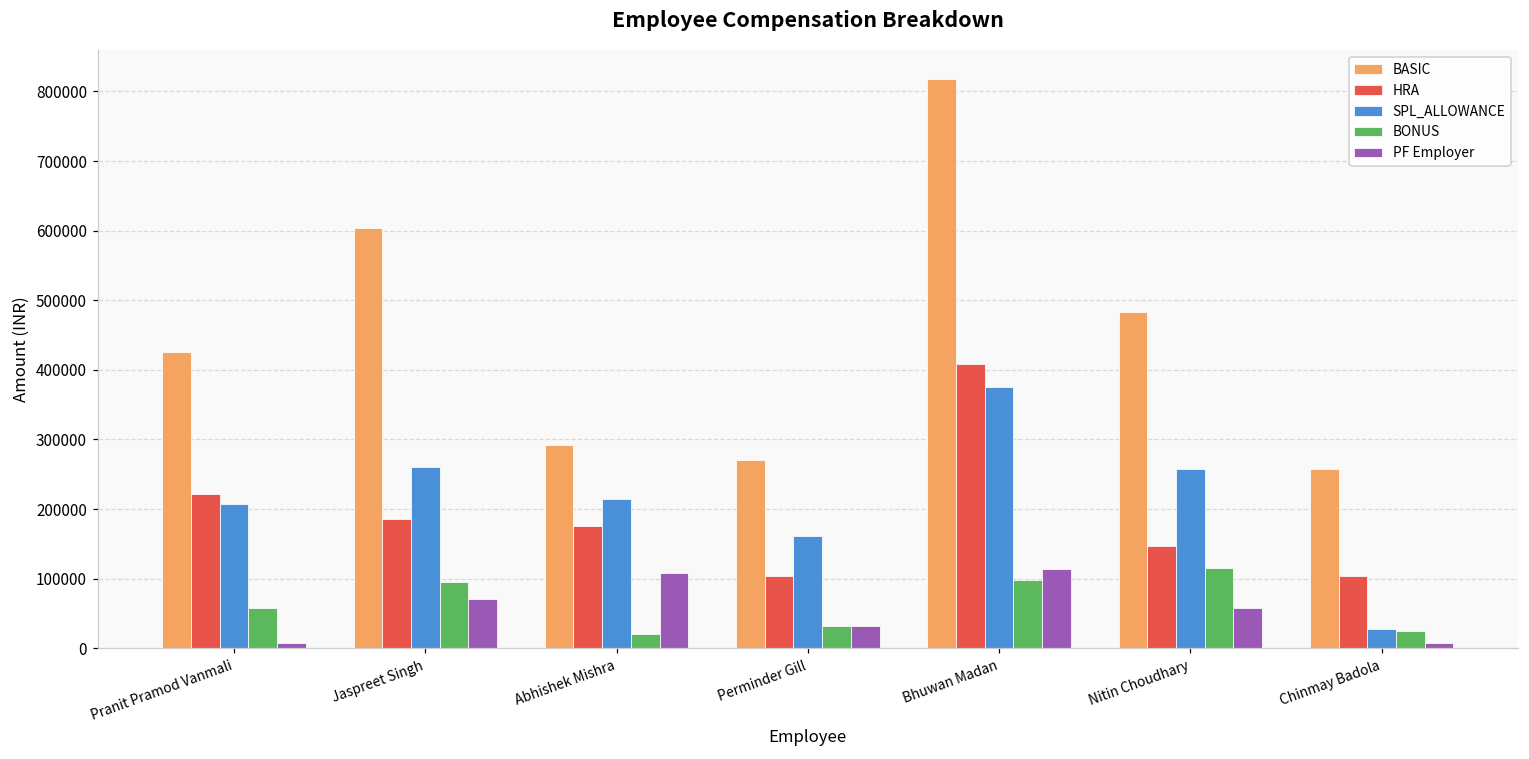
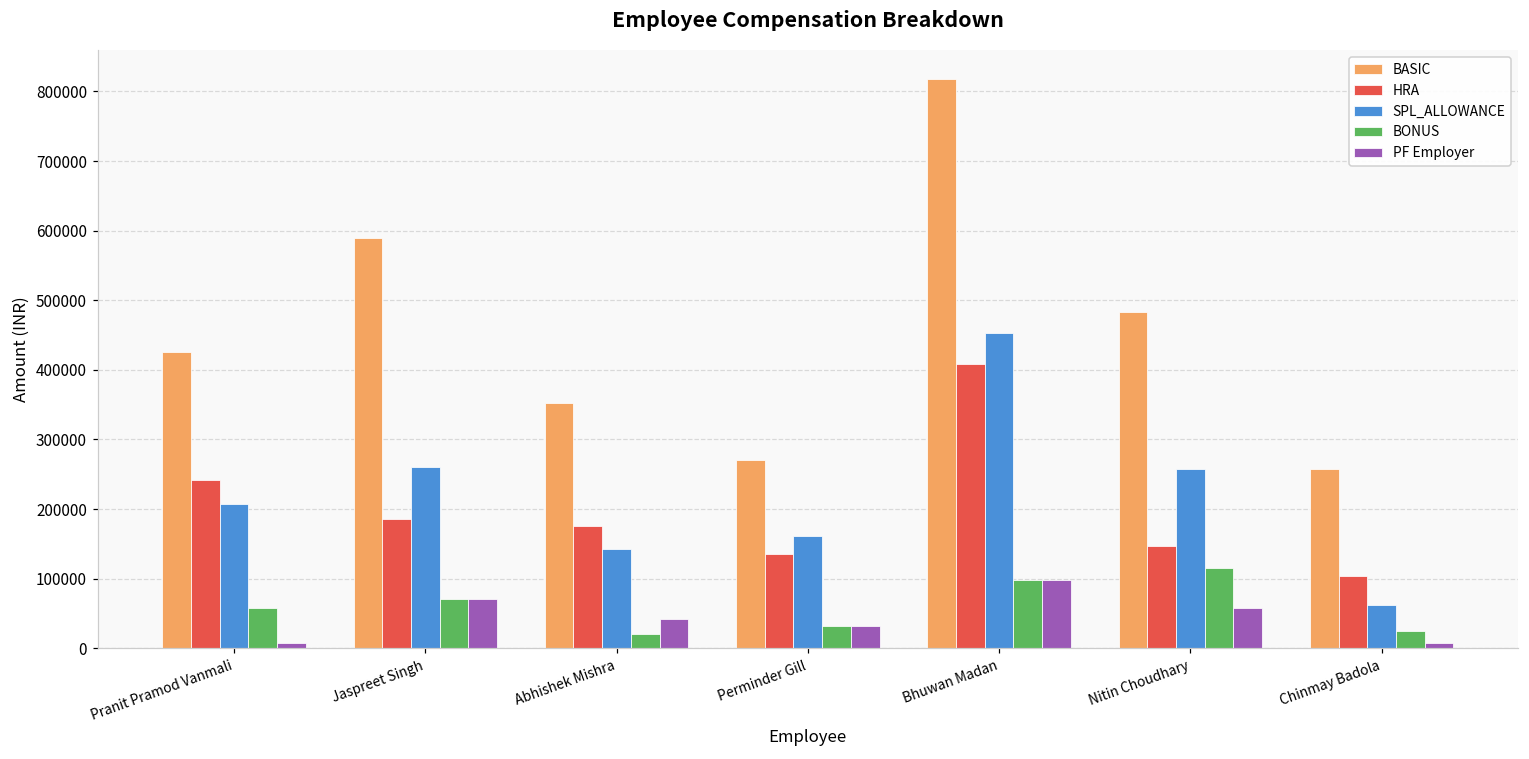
HRA, Pranit Pramod Vanmali: 220000 -> 240000
BASIC, Jaspreet Singh: 600000 -> 590000
BONUS, Jaspreet Singh: 100000 -> 70000
BASIC, Abhishek Mishra: 290000 -> 350000
SPL_ALLOWANCE, Abhishek Mishra: 210000 -> 140000
PF Employer, Abhishek Mishra: 110000 -> 40000
HRA, Perminder Gill: 100000 -> 140000
SPL_ALLOWANCE, Bhuwan Madan: 370000 -> 450000
PF Employer, Bhuwan Madan: 110000 -> 100000
SPL_ALLOWANCE, Chinmay Badola: 30000 -> 60000
